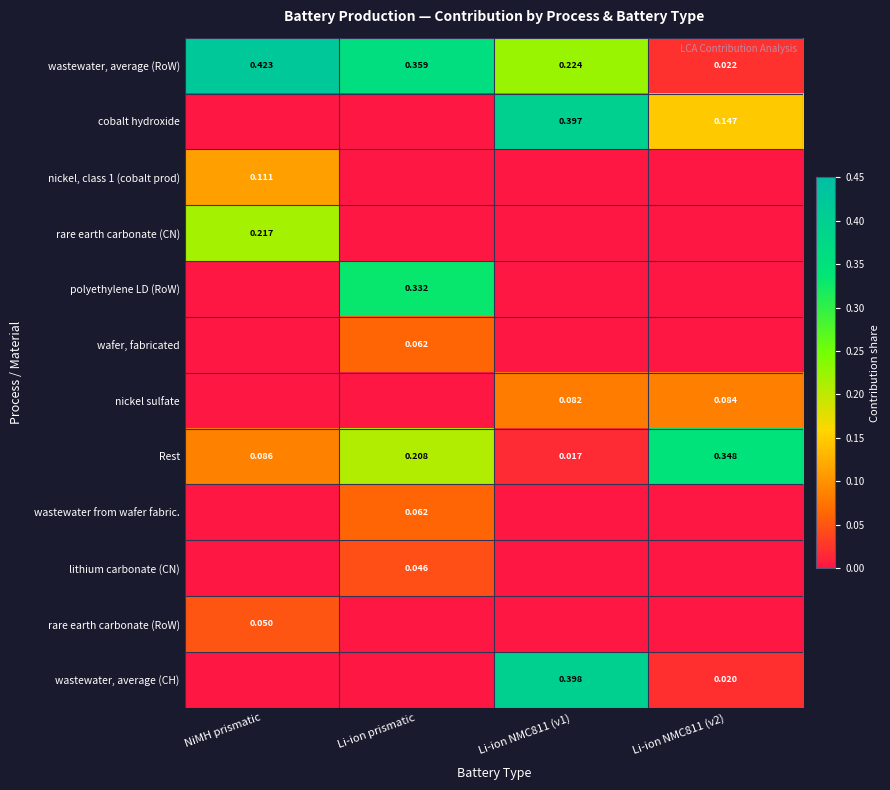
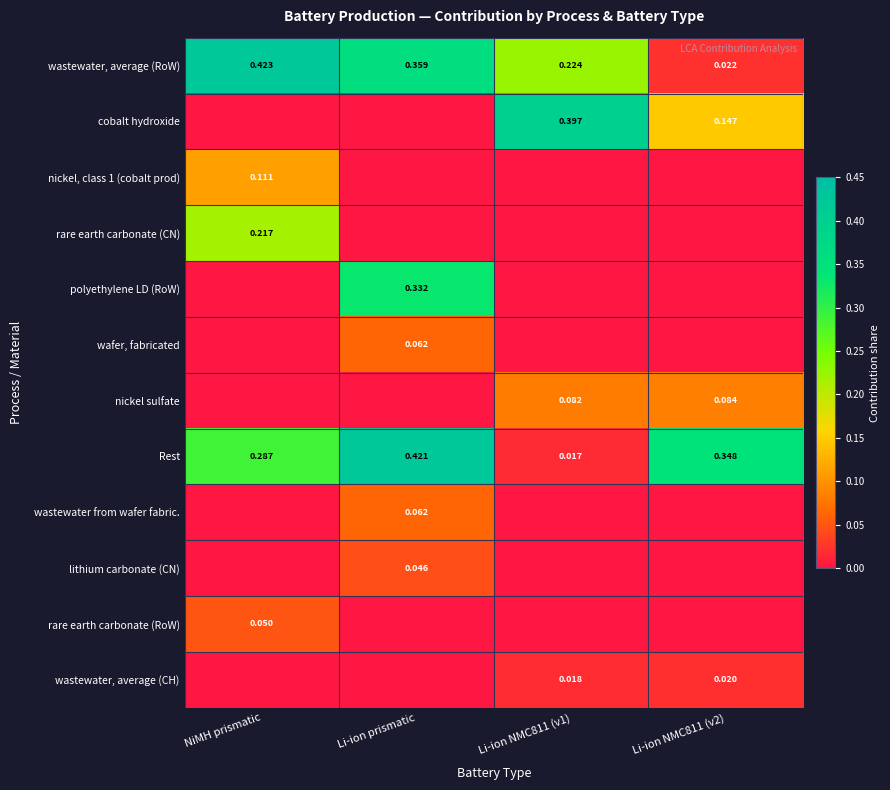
Rest, NiMH prismatic: 0.086 -> 0.287
Rest, Li-ion prismatic: 0.208 -> 0.421
wastewater, average (CH), Li-ion NMC811 (v1): 0.398 -> 0.018
